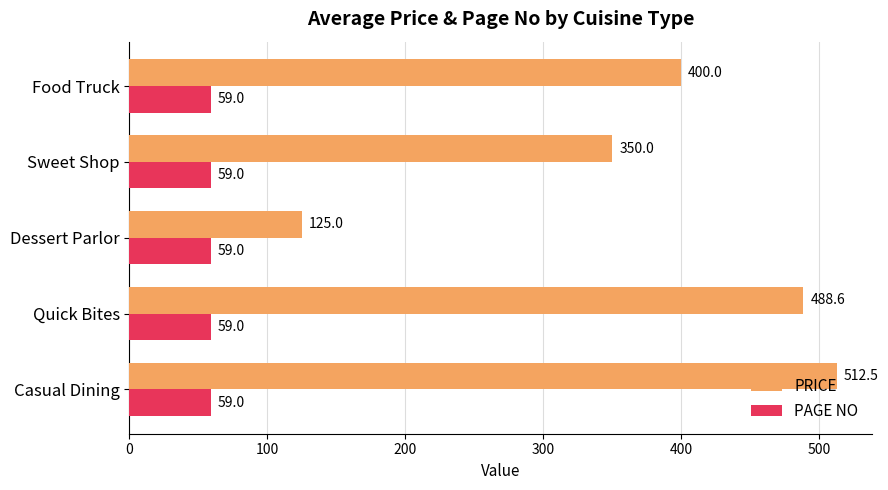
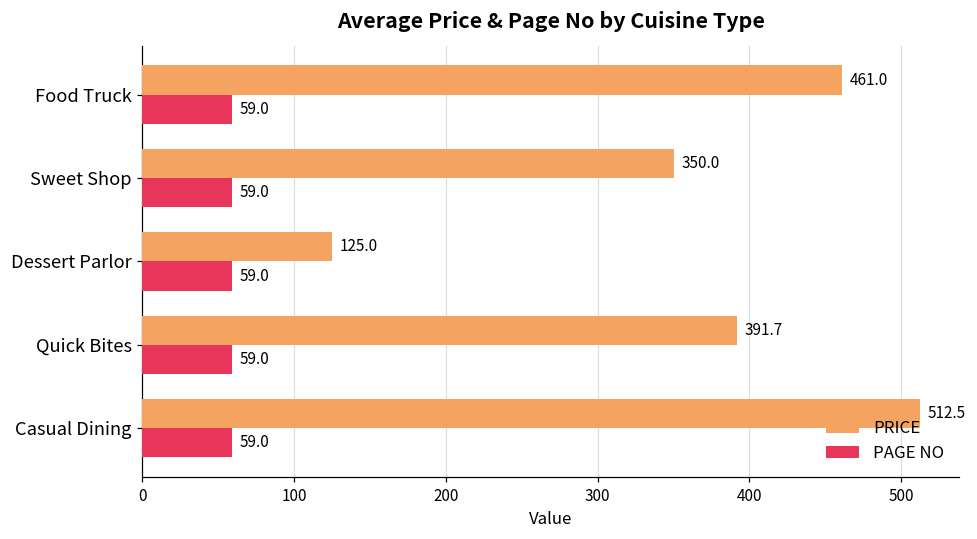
PRICE, Food Truck: 400.0 -> 461.0
PRICE, Quick Bites: 488.6 -> 391.7
